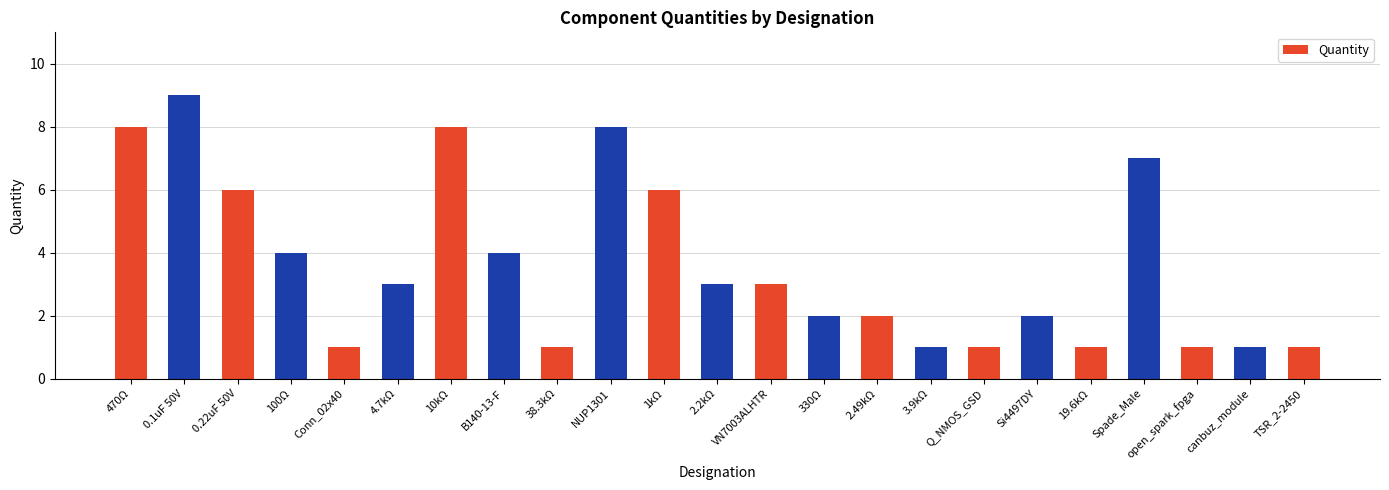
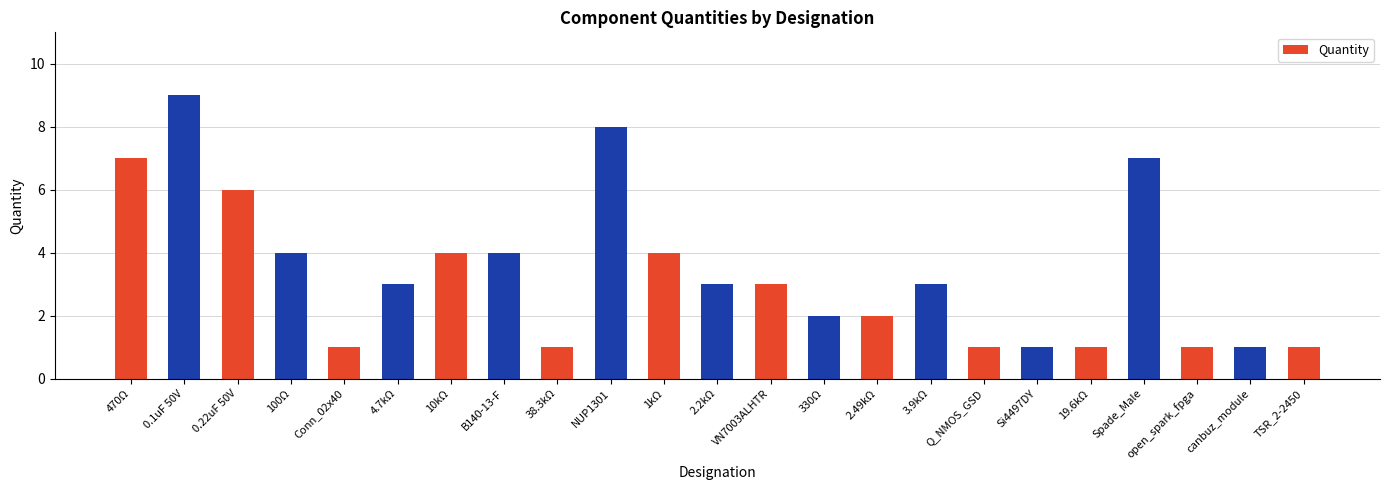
470Ω: 8 -> 7
10kΩ: 8 -> 4
1kΩ: 6 -> 4
3.9kΩ: 1 -> 3
Si4497DY: 2 -> 1
